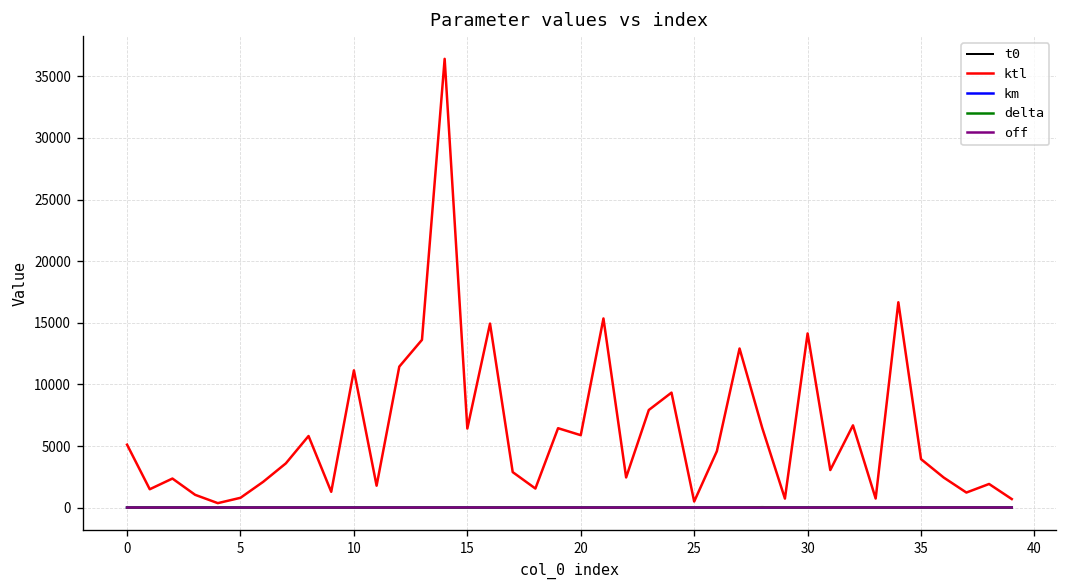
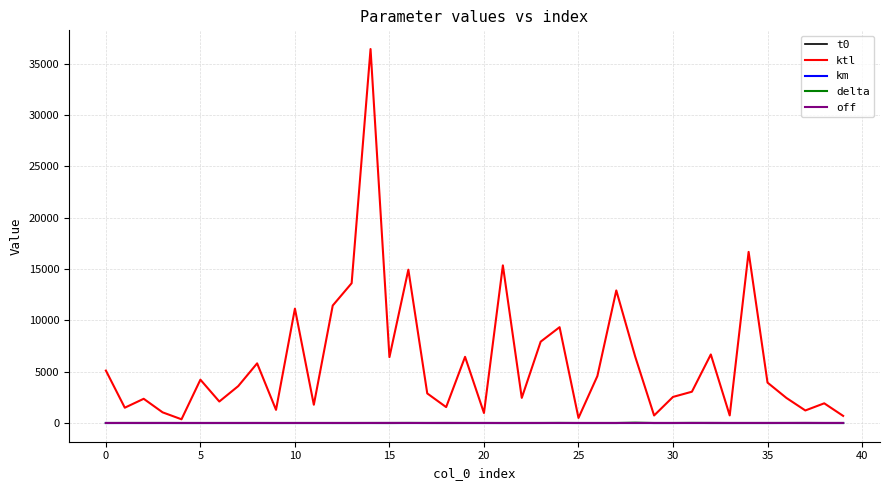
ktl, 5: 800 -> 4200
ktl, 20: 5900 -> 1000
ktl, 30: 14100 -> 2500
